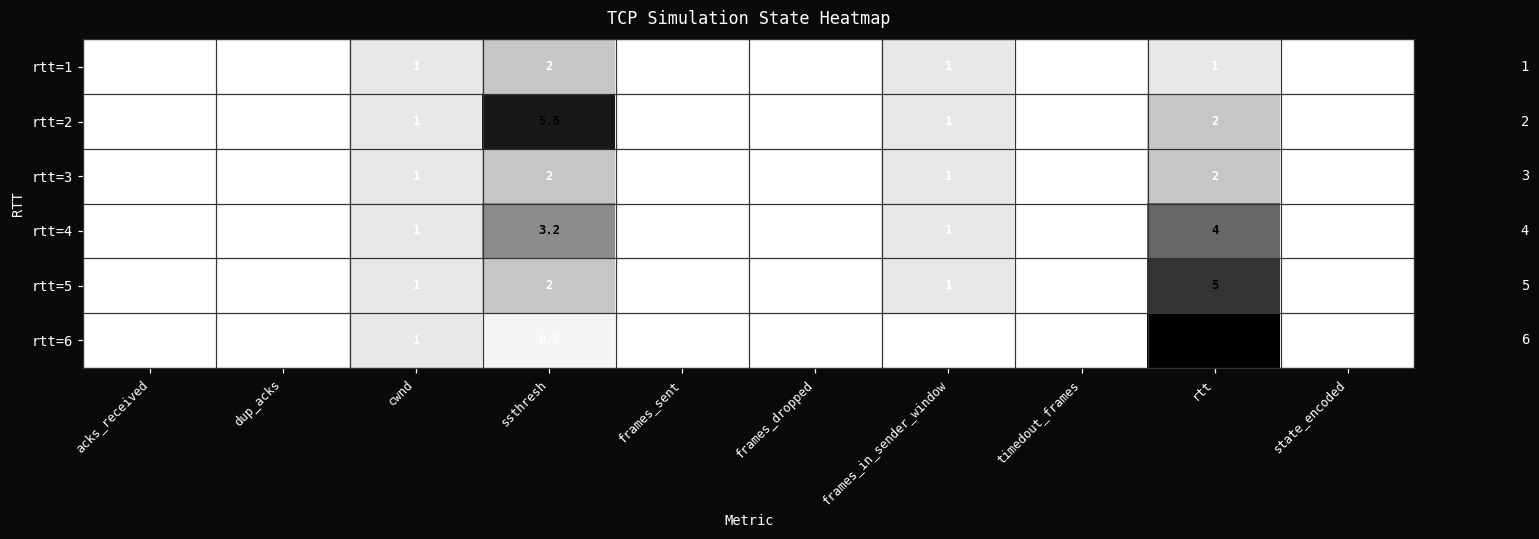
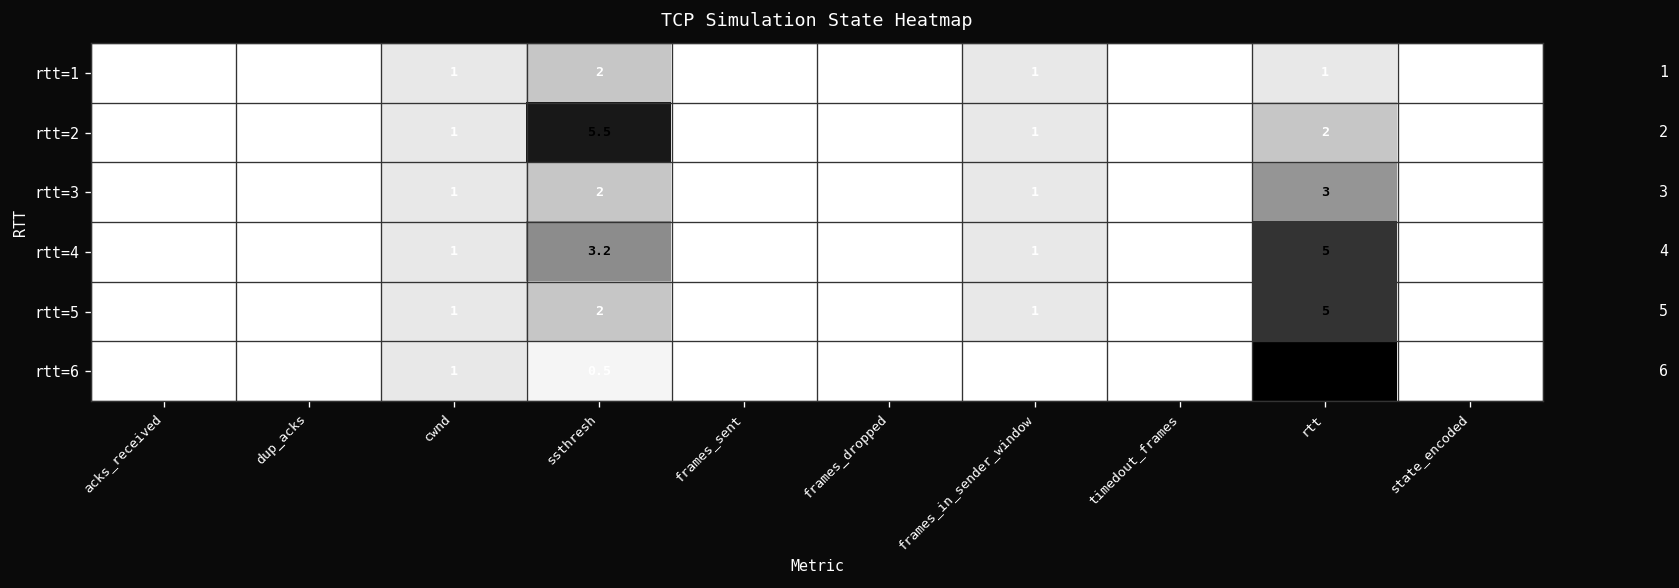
rtt=3, rtt: 2 -> 3
rtt=4, rtt: 4 -> 5
